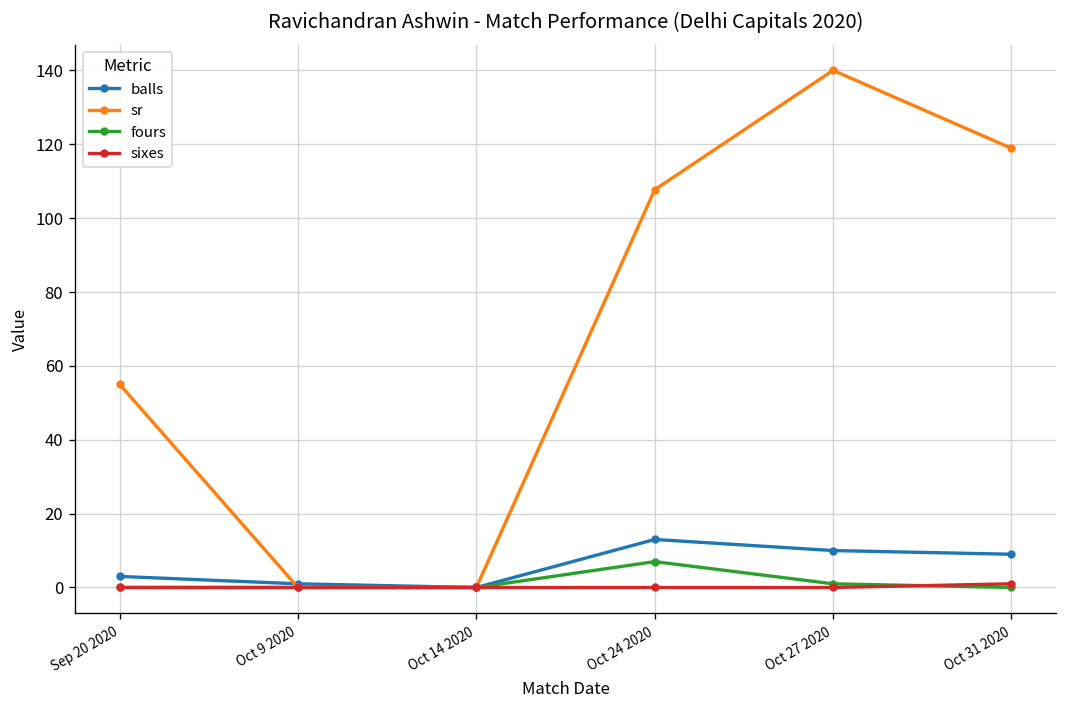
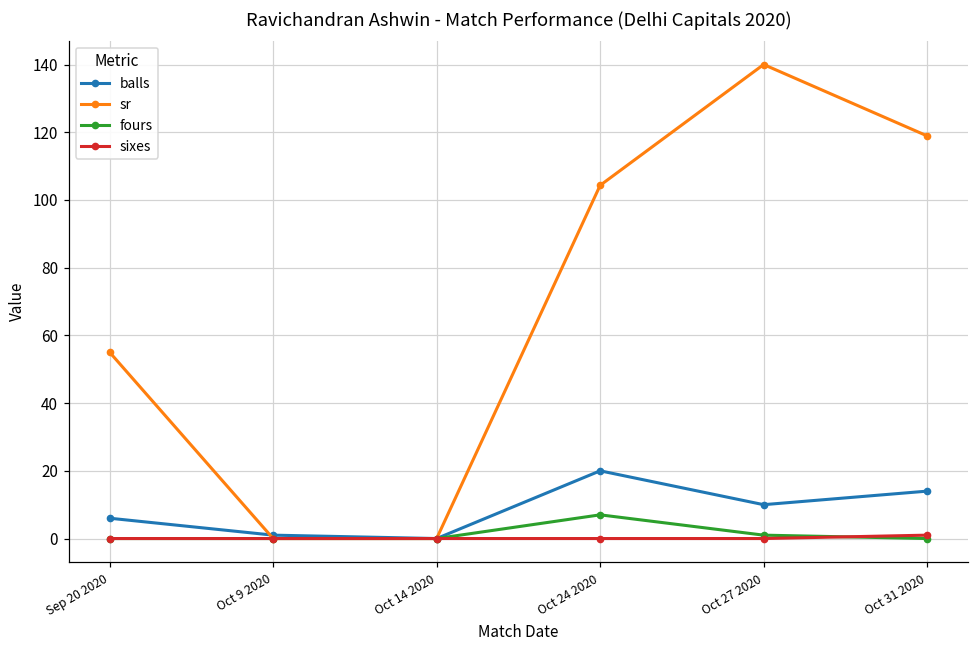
balls, Sep 20 2020: 3 -> 6
balls, Oct 24 2020: 13 -> 20
sr, Oct 24 2020: 108 -> 104
balls, Oct 31 2020: 9 -> 14
